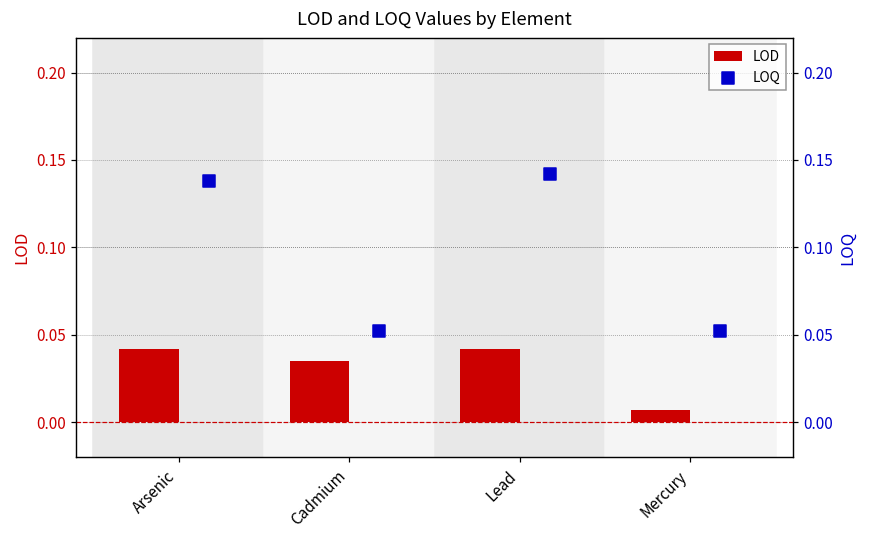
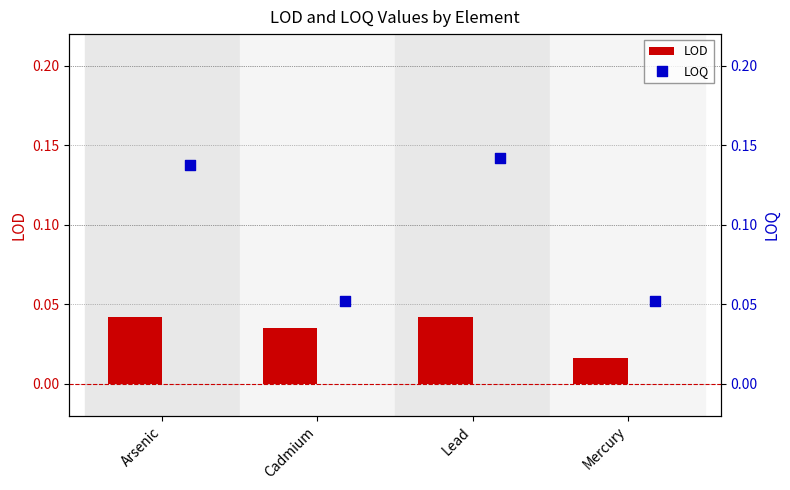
LOD, Mercury: 0.007 -> 0.016
